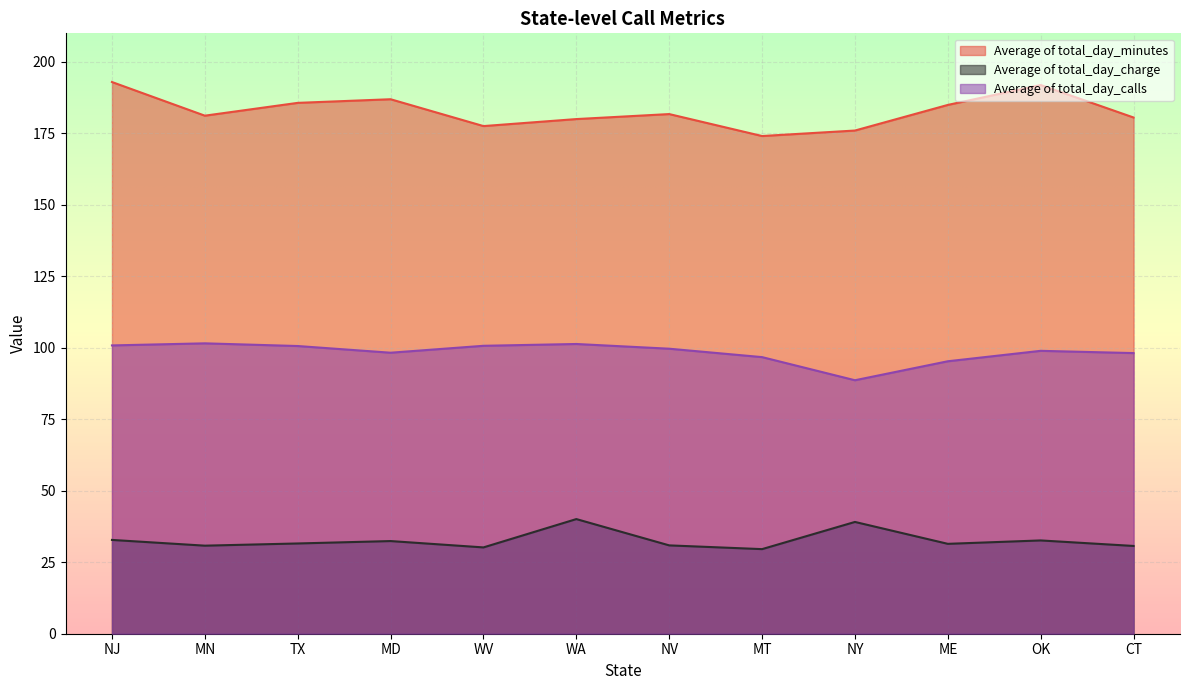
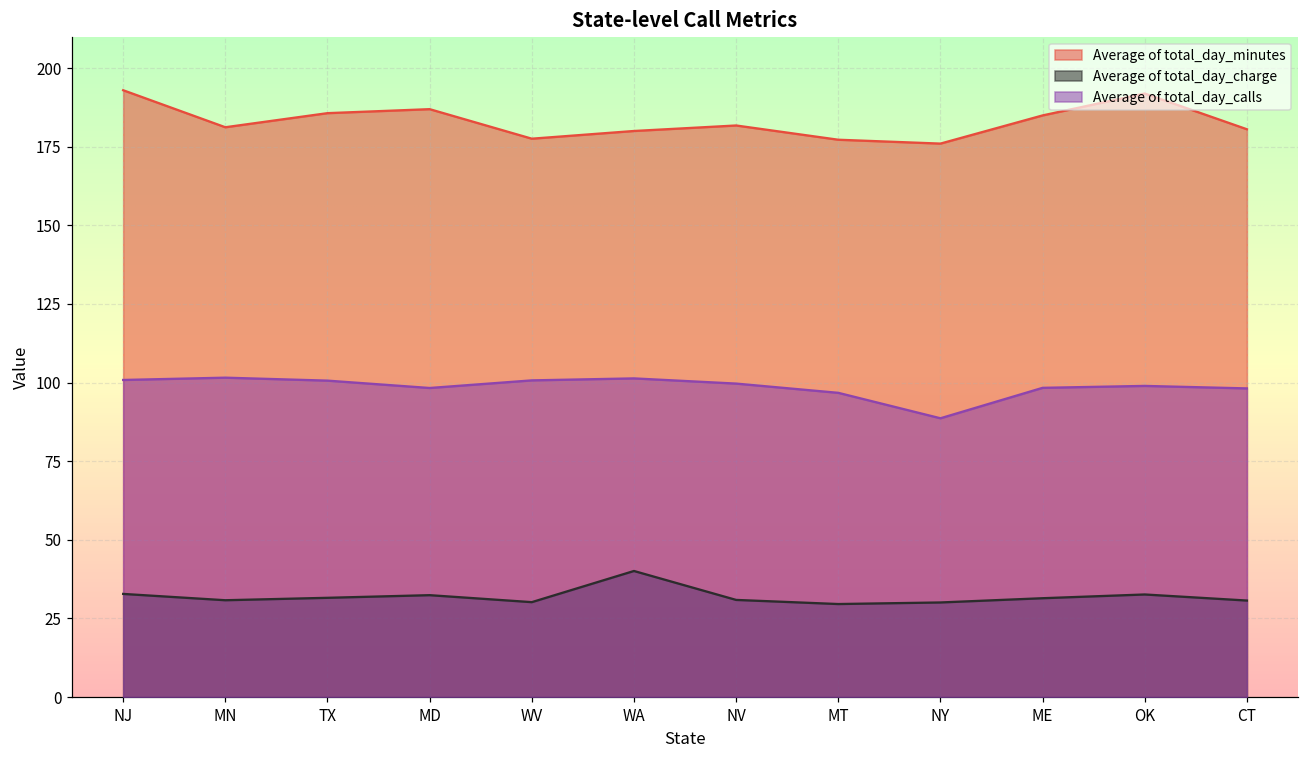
Average of total_day_minutes, MT: 174 -> 177
Average of total_day_charge, NY: 39 -> 30
Average of total_day_calls, ME: 95 -> 98
